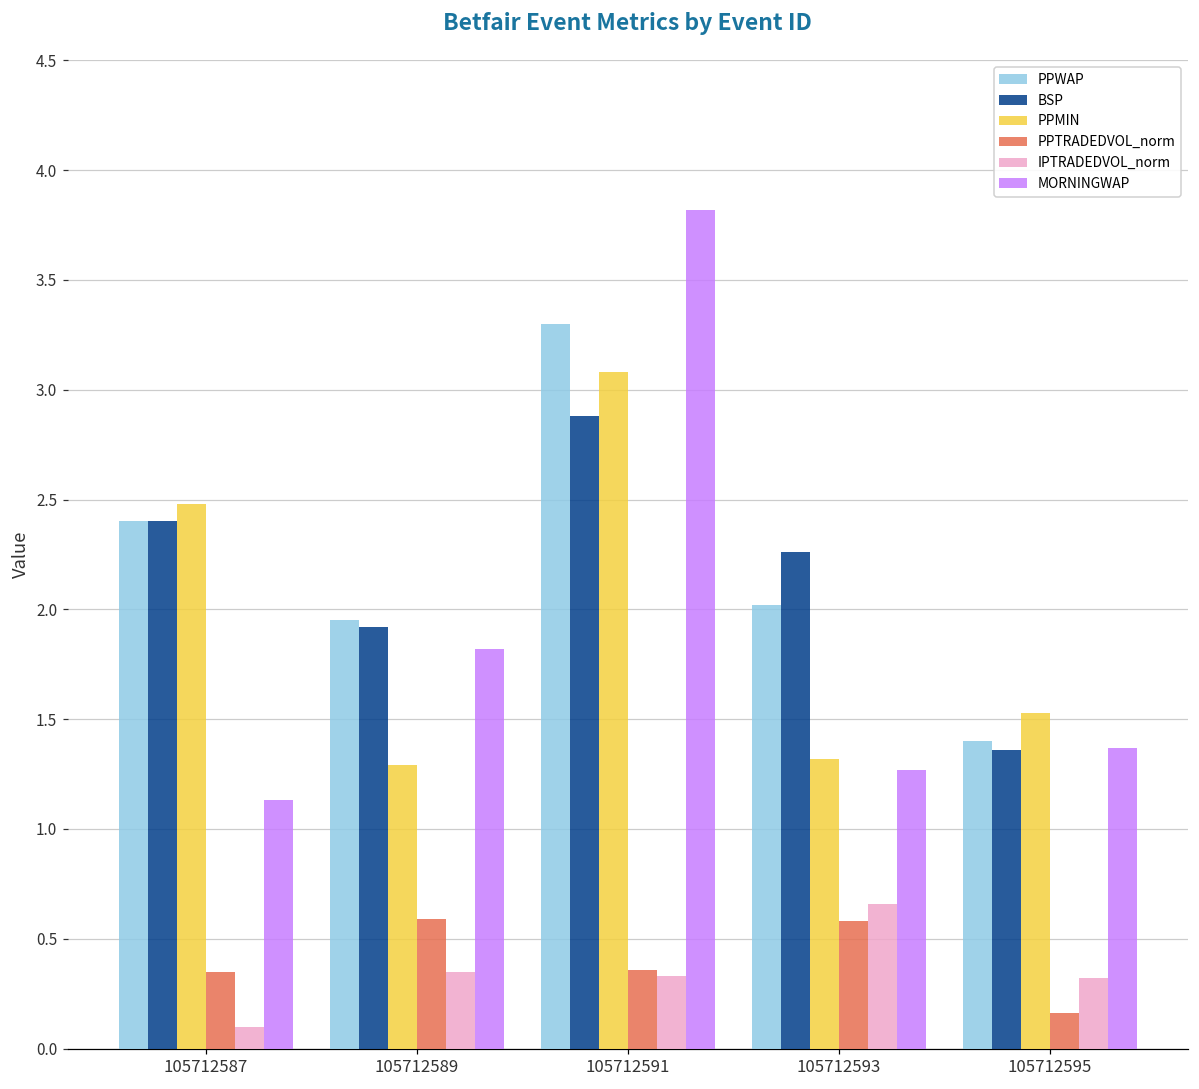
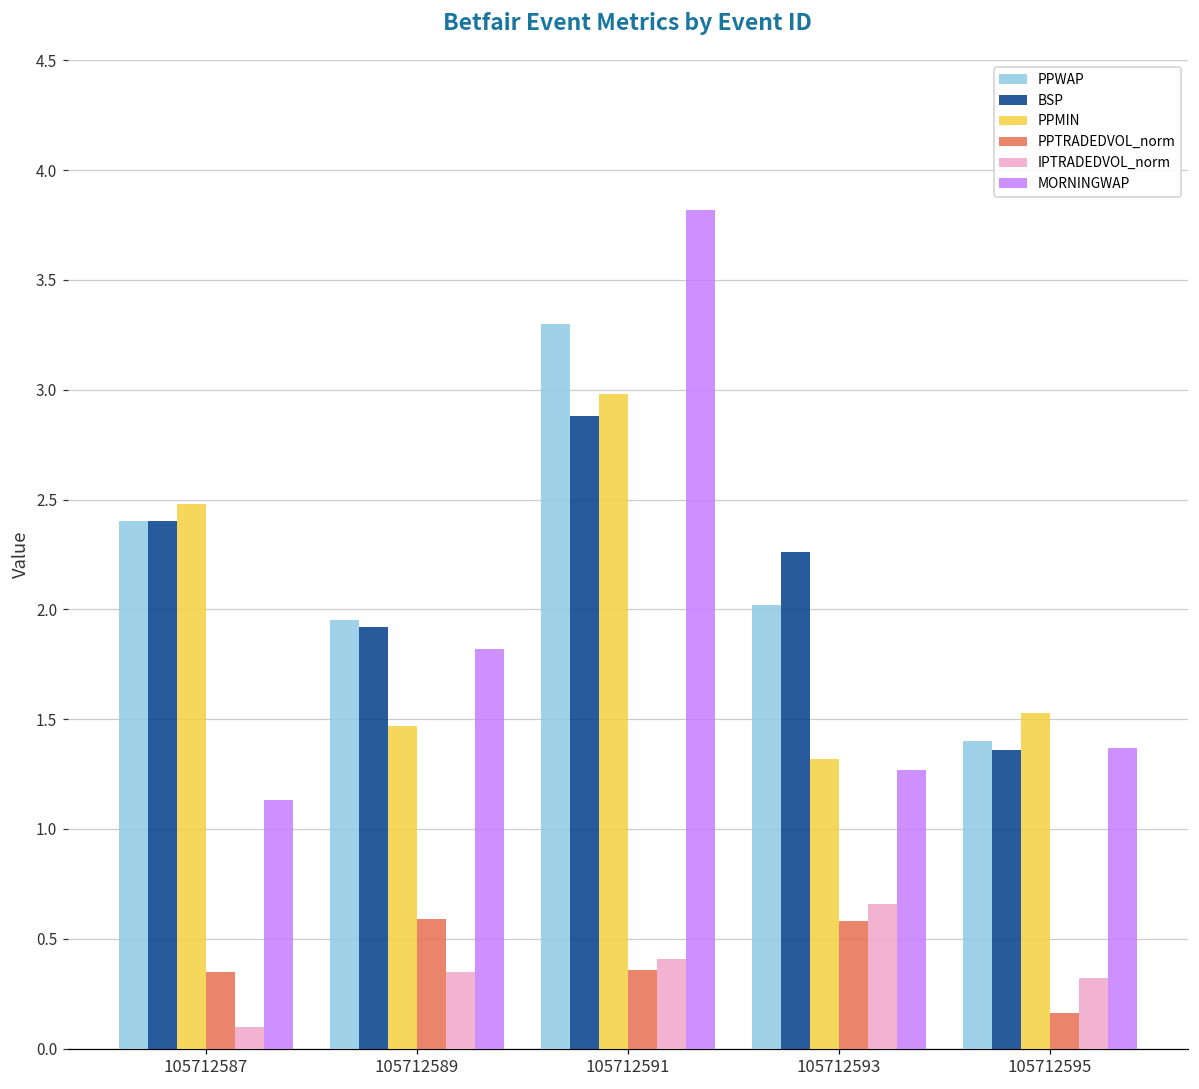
PPMIN, 105712589: 1.29 -> 1.47
PPMIN, 105712591: 3.08 -> 2.98
IPTRADEDVOL_norm, 105712591: 0.33 -> 0.41
